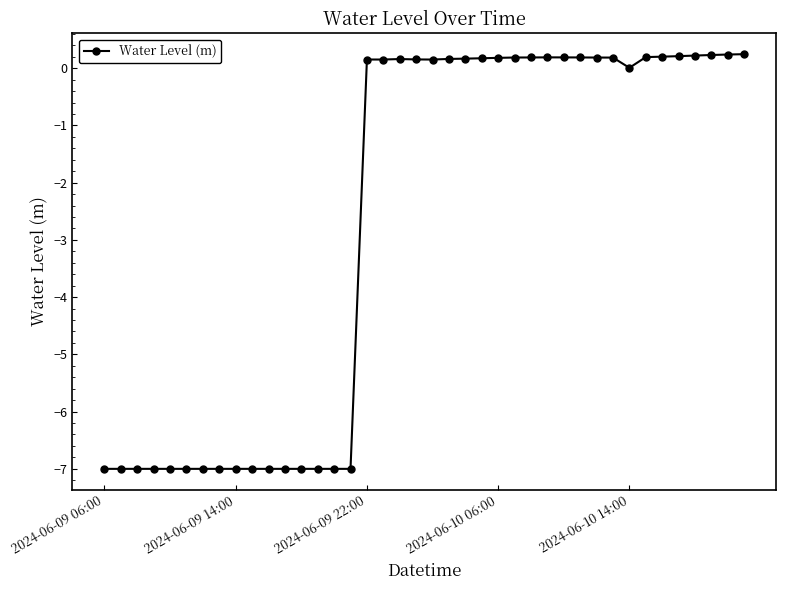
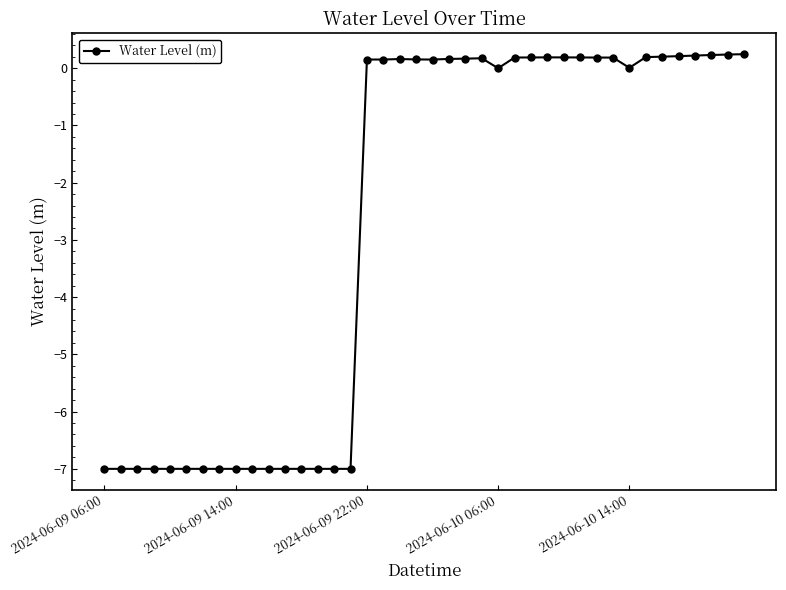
2024-06-10 06:00: 0.2 -> 0.0
